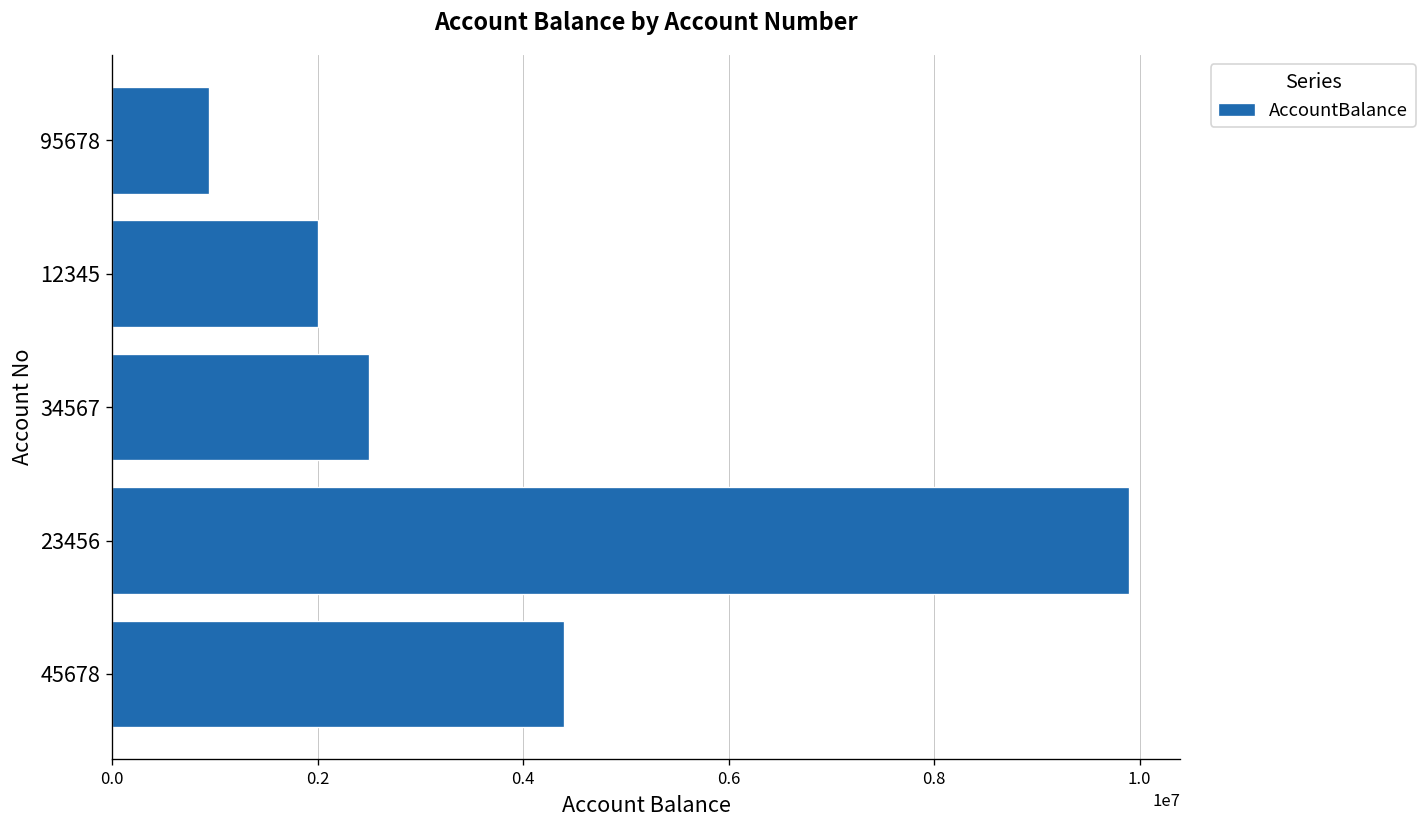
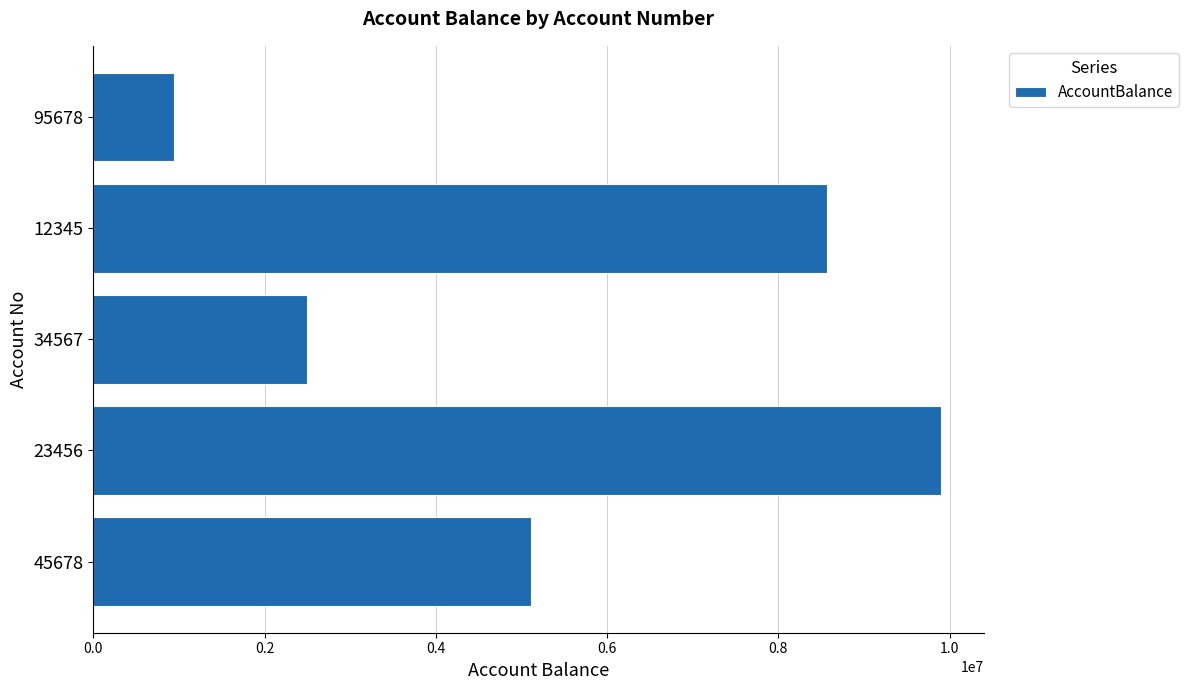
12345: 2000000 -> 8600000
45678: 4400000 -> 5100000
